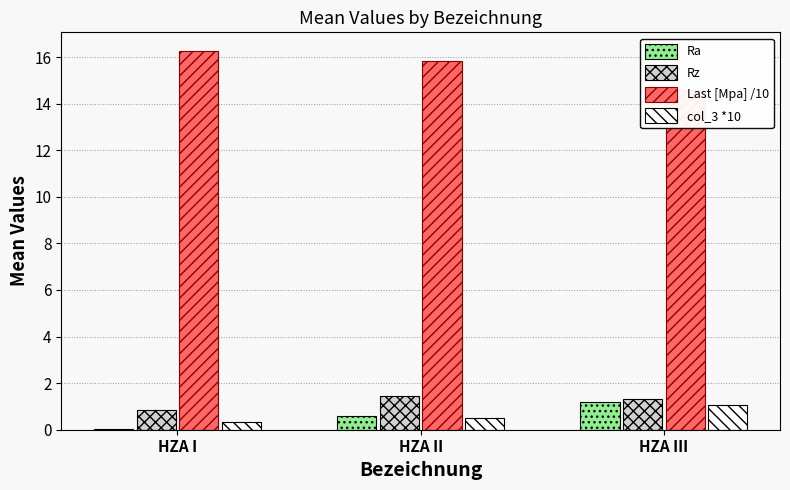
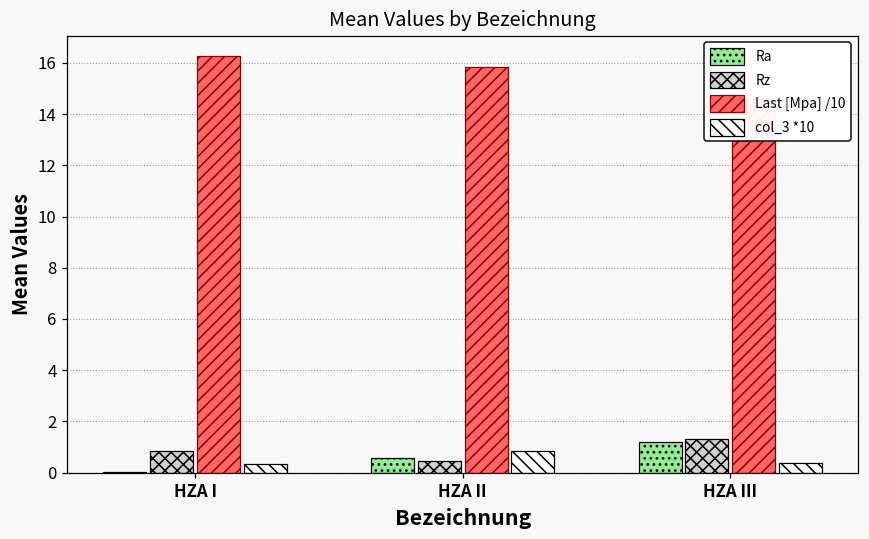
Rz, HZA II: 1.4 -> 0.5
col_3 *10, HZA II: 0.5 -> 0.8
col_3 *10, HZA III: 1.1 -> 0.4
